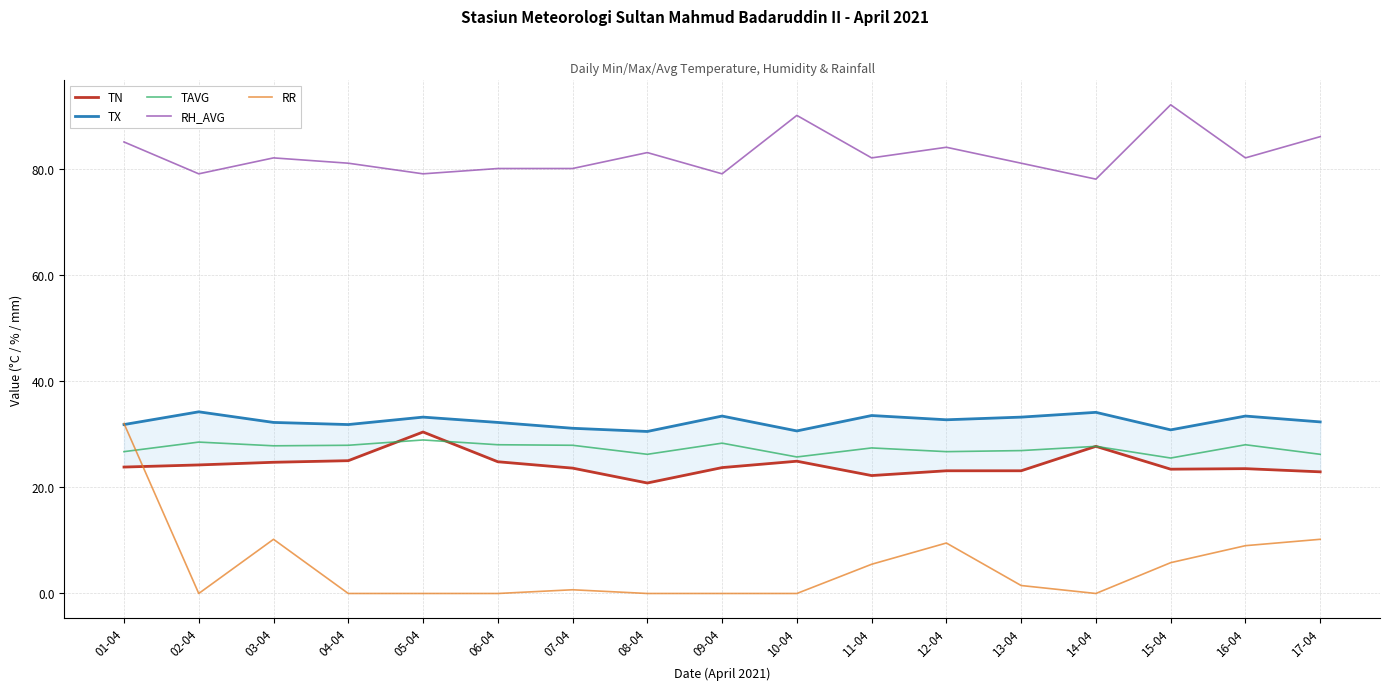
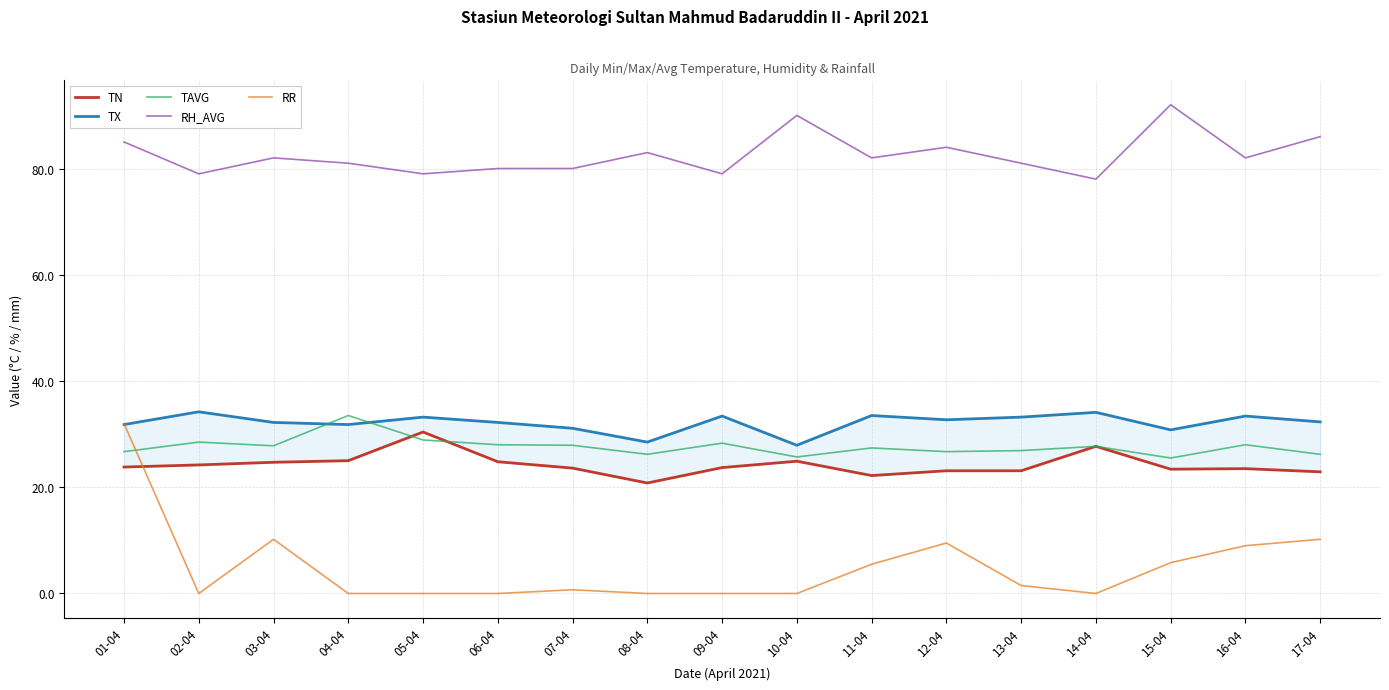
TAVG, 04-04: 28 -> 34
TX, 08-04: 31 -> 29
TX, 10-04: 31 -> 28
